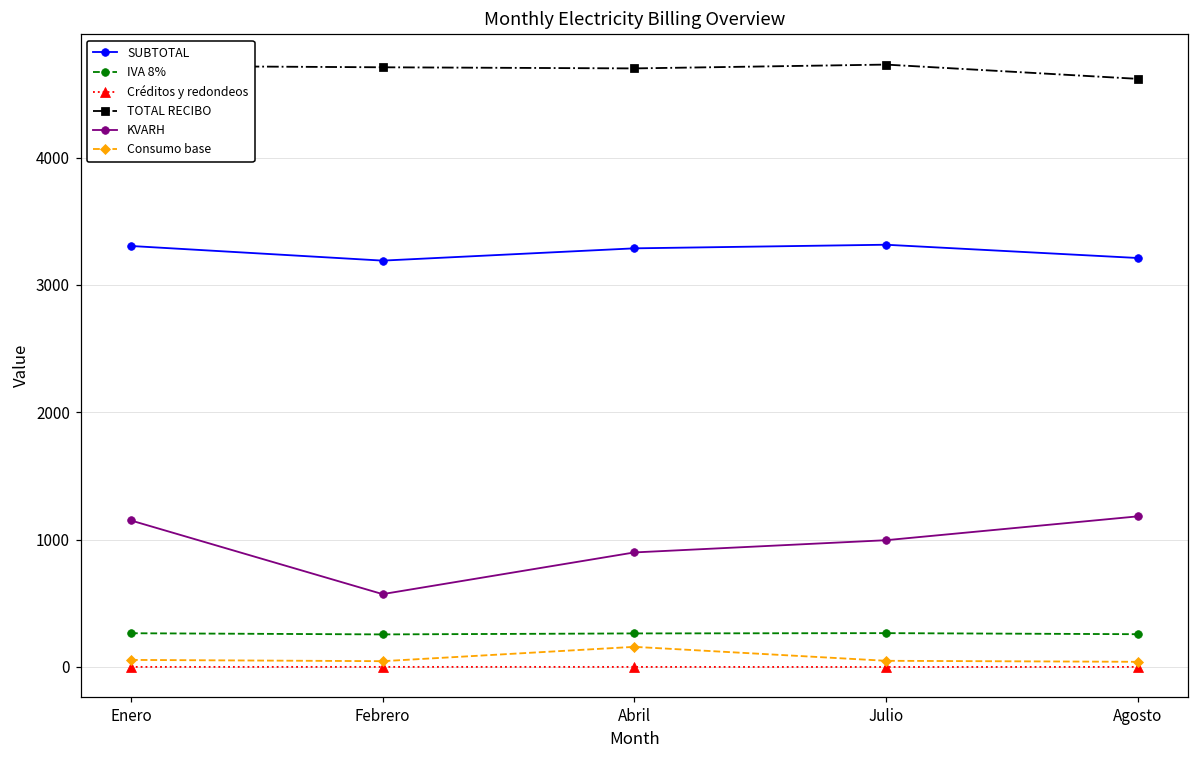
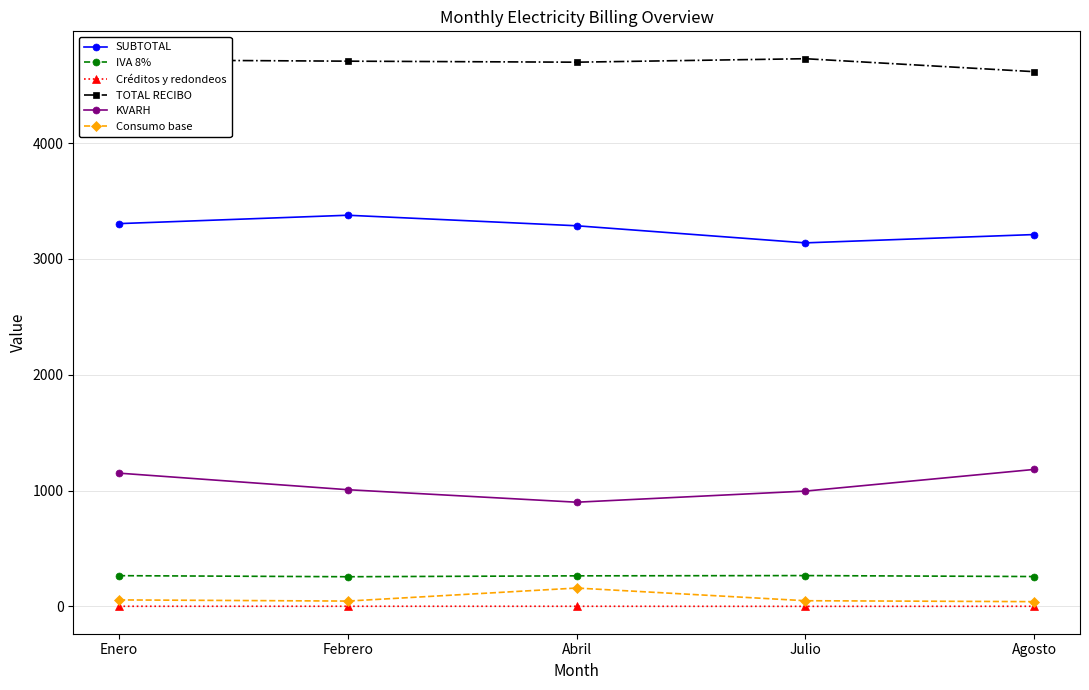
SUBTOTAL, Febrero: 3190 -> 3380
KVARH, Febrero: 570 -> 1010
SUBTOTAL, Julio: 3320 -> 3140
